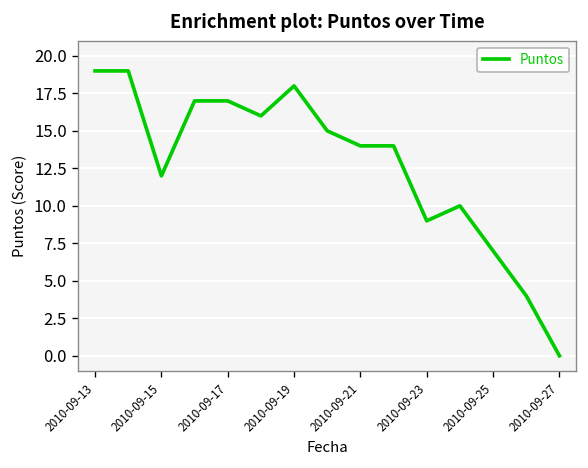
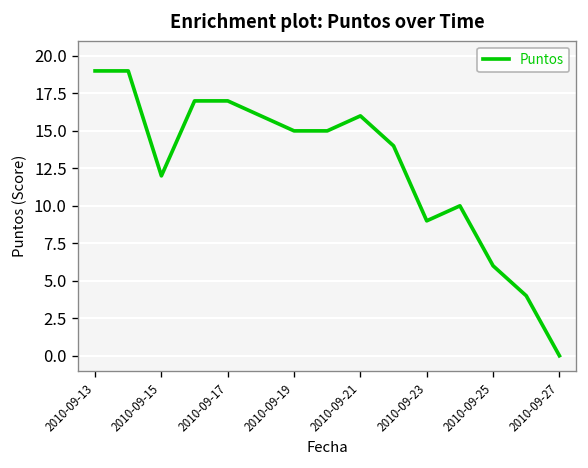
2010-09-19: 18 -> 15
2010-09-21: 14 -> 16
2010-09-25: 7 -> 6
